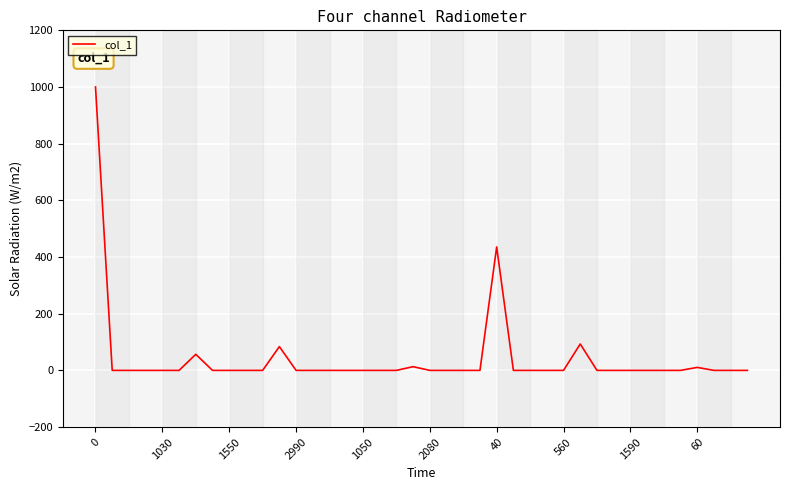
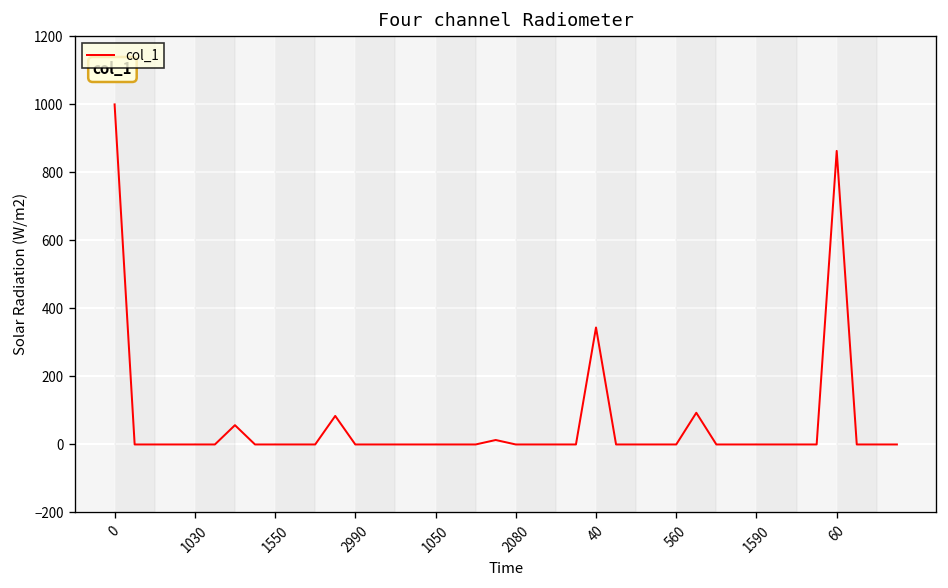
40: 440 -> 340
60: 10 -> 860
